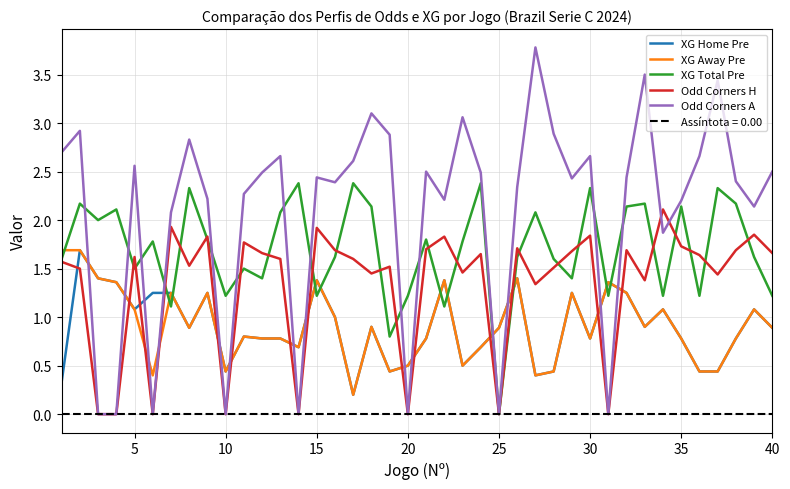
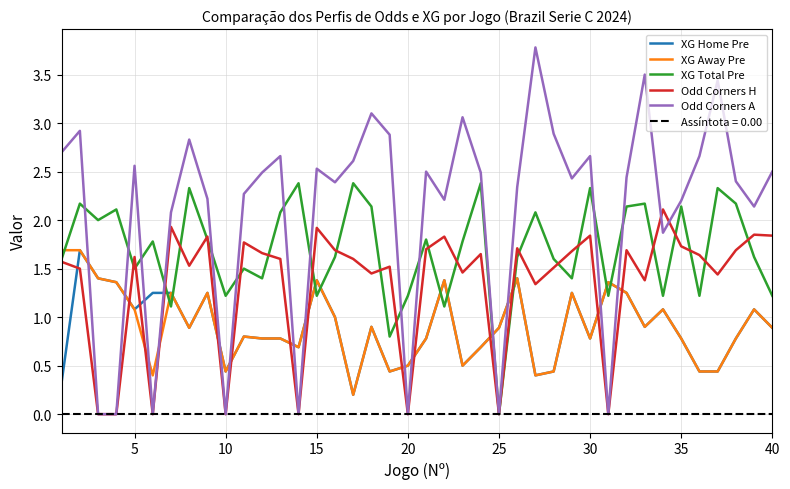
Odd Corners A, 15: 2.4 -> 2.5
Odd Corners H, 40: 1.7 -> 1.8
